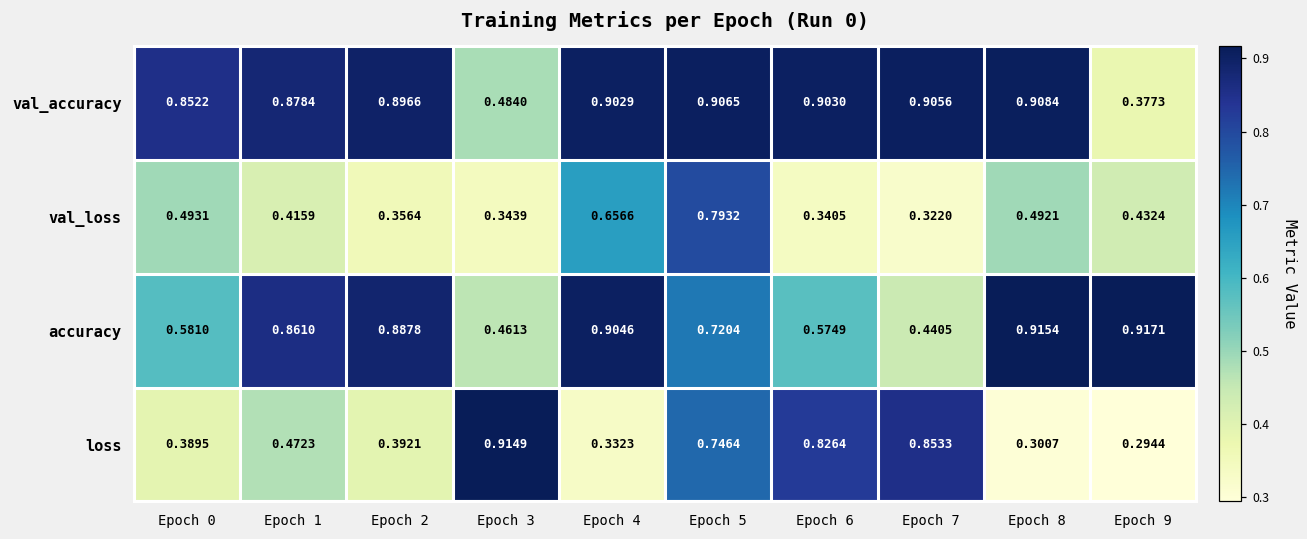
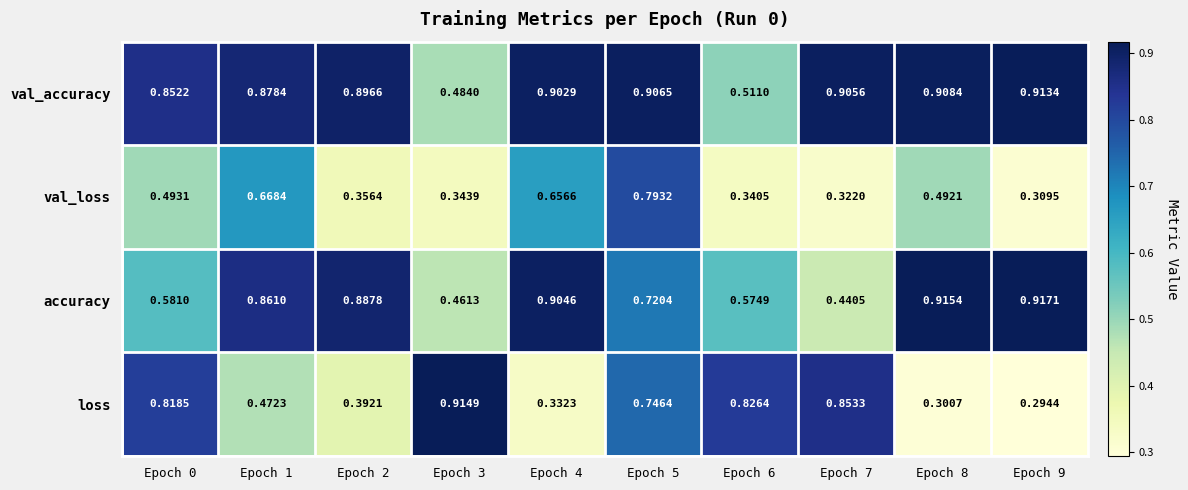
val_accuracy, Epoch 6: 0.9030 -> 0.5110
val_accuracy, Epoch 9: 0.3773 -> 0.9134
val_loss, Epoch 1: 0.4159 -> 0.6684
val_loss, Epoch 9: 0.4324 -> 0.3095
loss, Epoch 0: 0.3895 -> 0.8185
